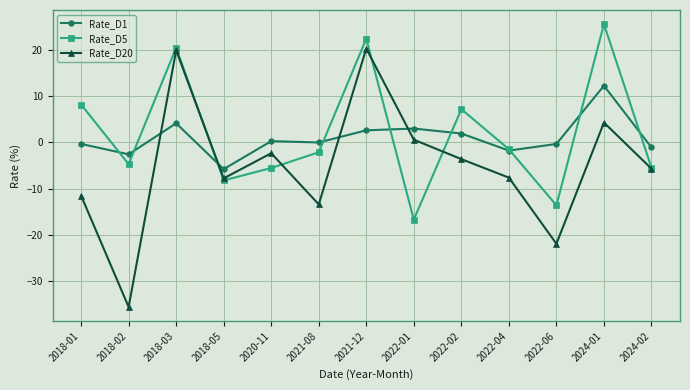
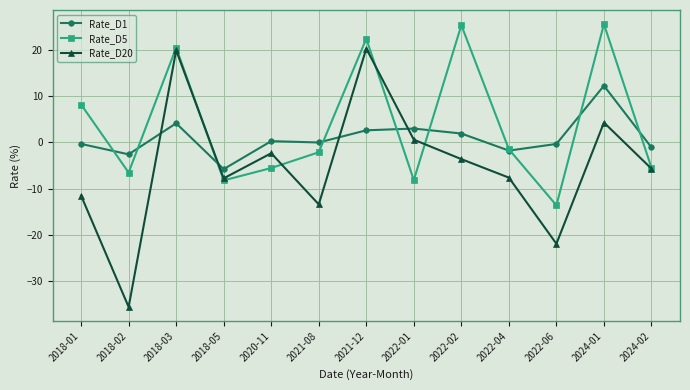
Rate_D5, 2018-02: -5 -> -7
Rate_D5, 2022-01: -17 -> -8
Rate_D5, 2022-02: 7 -> 25
